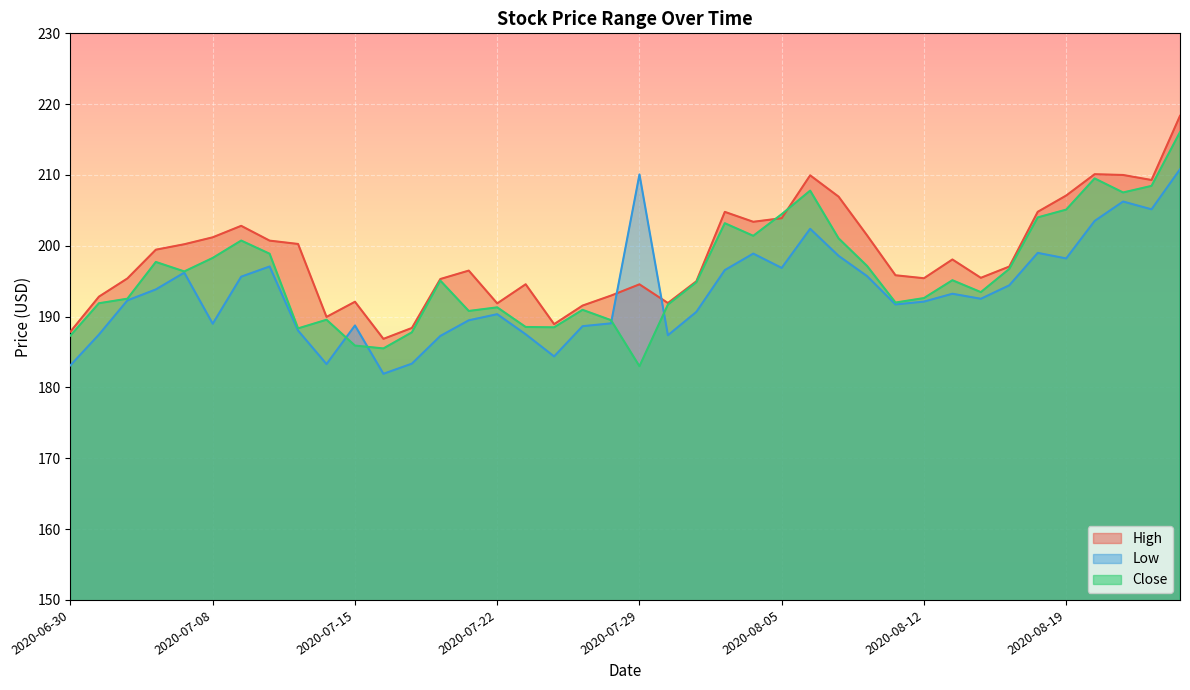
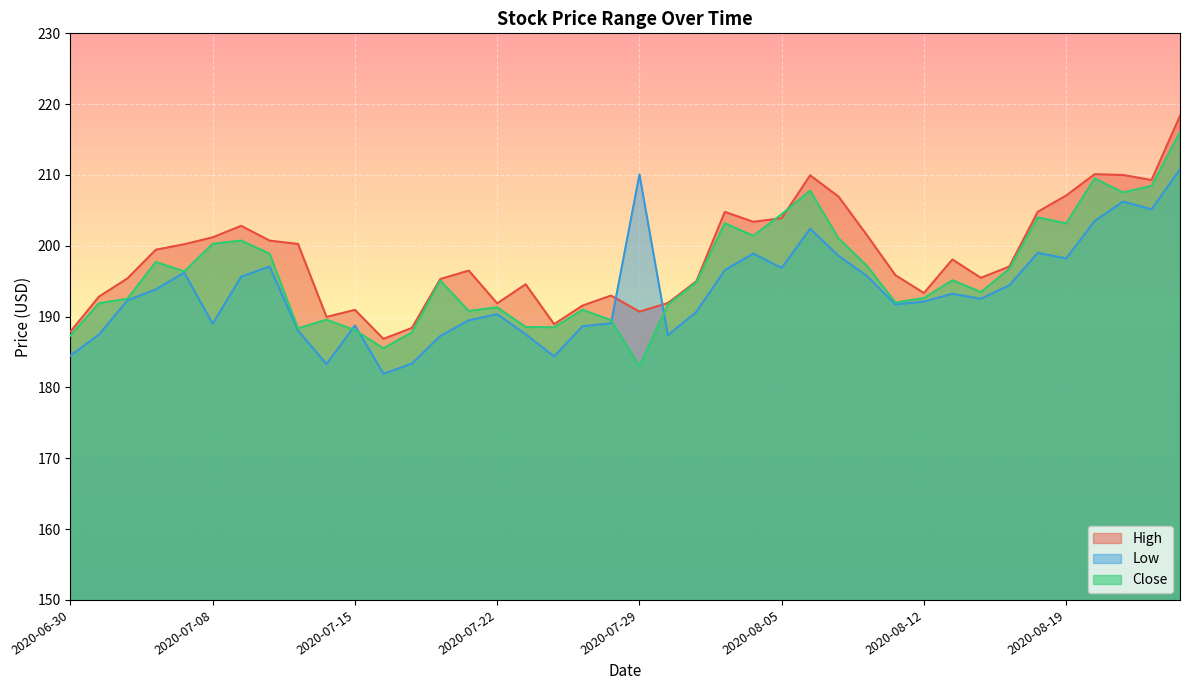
Low, 2020-06-30: 183 -> 185
Close, 2020-07-08: 198 -> 200
High, 2020-07-15: 192 -> 191
Close, 2020-07-15: 186 -> 188
High, 2020-07-29: 195 -> 191
High, 2020-08-12: 195 -> 193
Close, 2020-08-19: 205 -> 203
